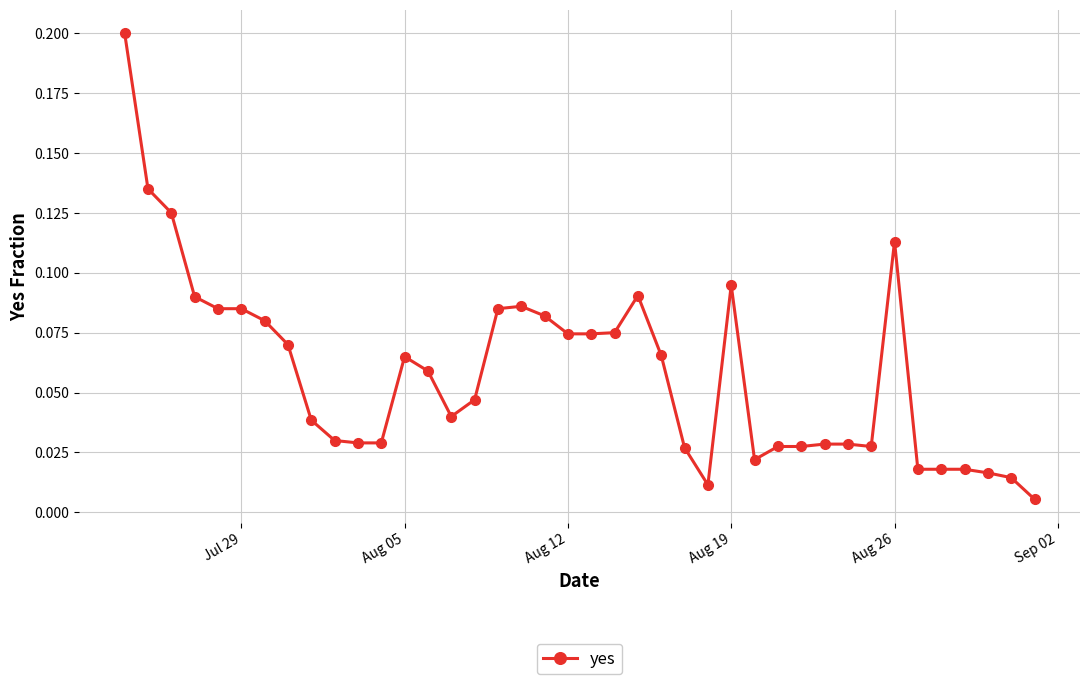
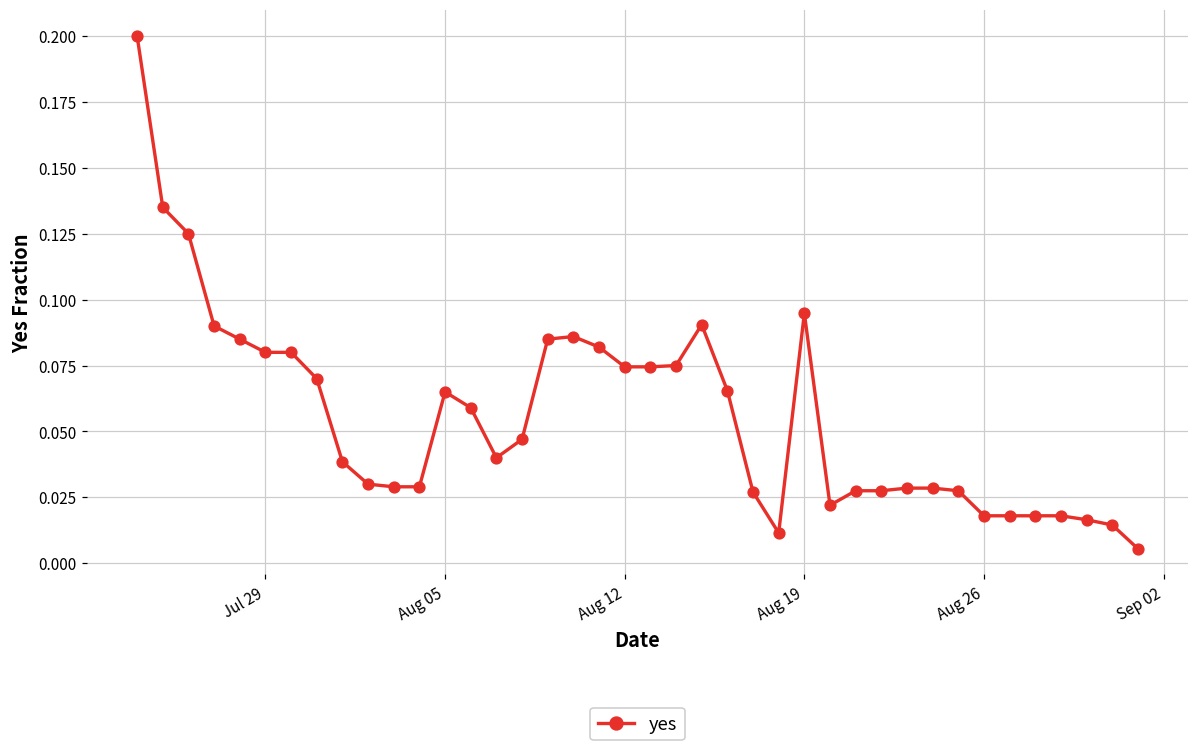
Jul 29: 0.085 -> 0.080
Aug 26: 0.113 -> 0.018
